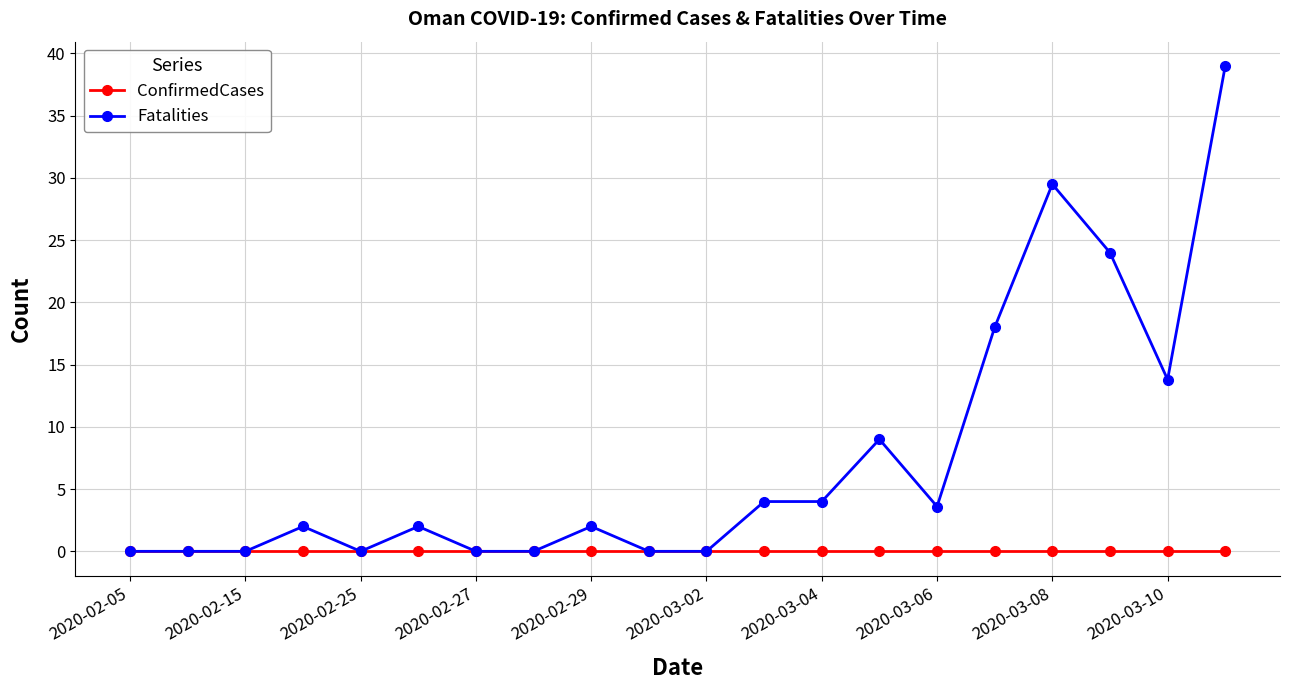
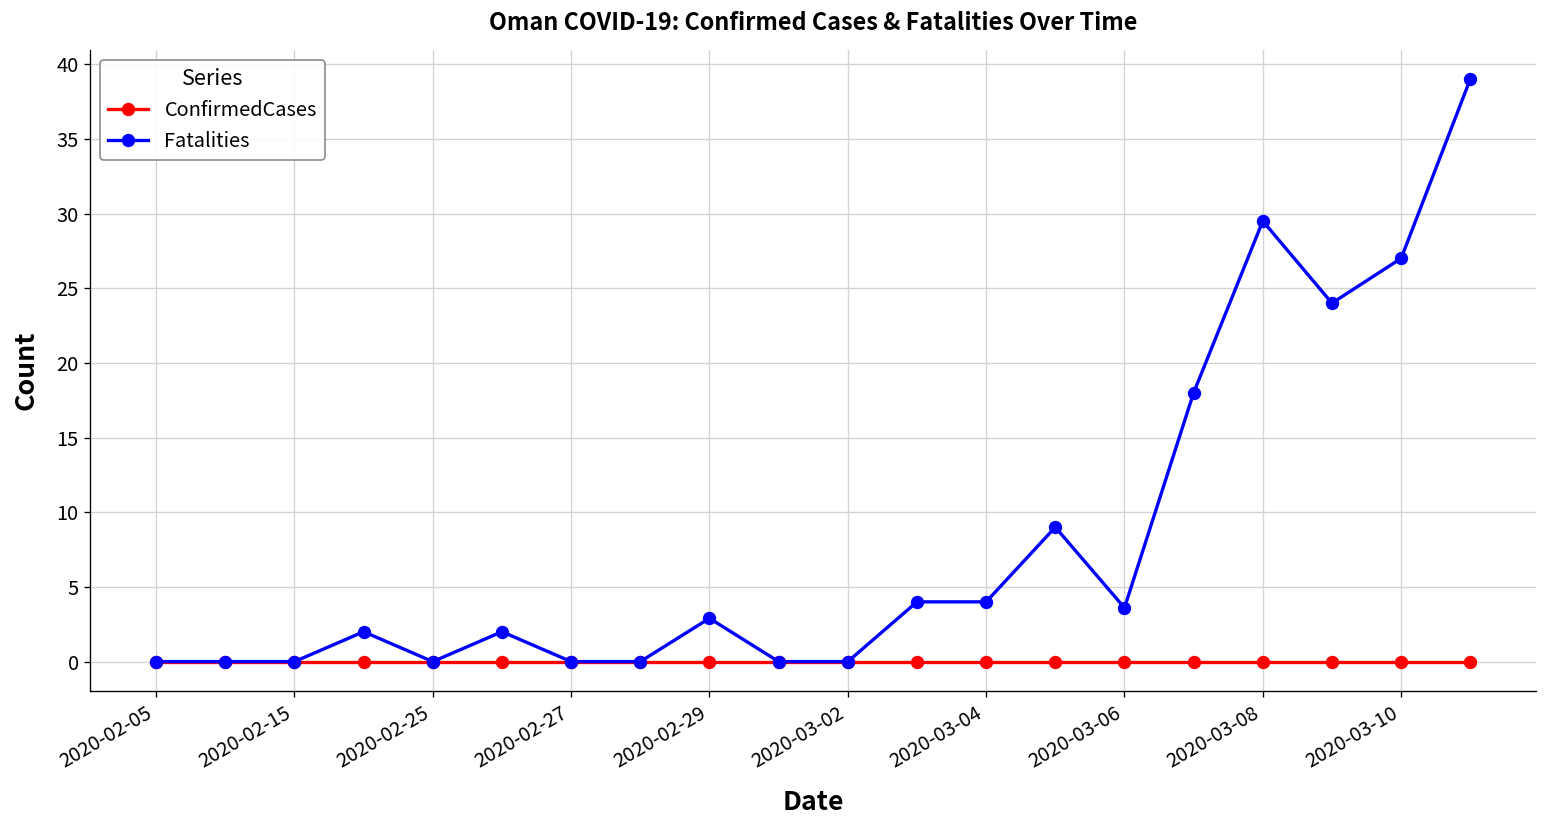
Fatalities, 2020-02-29: 2.0 -> 2.9
Fatalities, 2020-03-10: 13.8 -> 27.0
